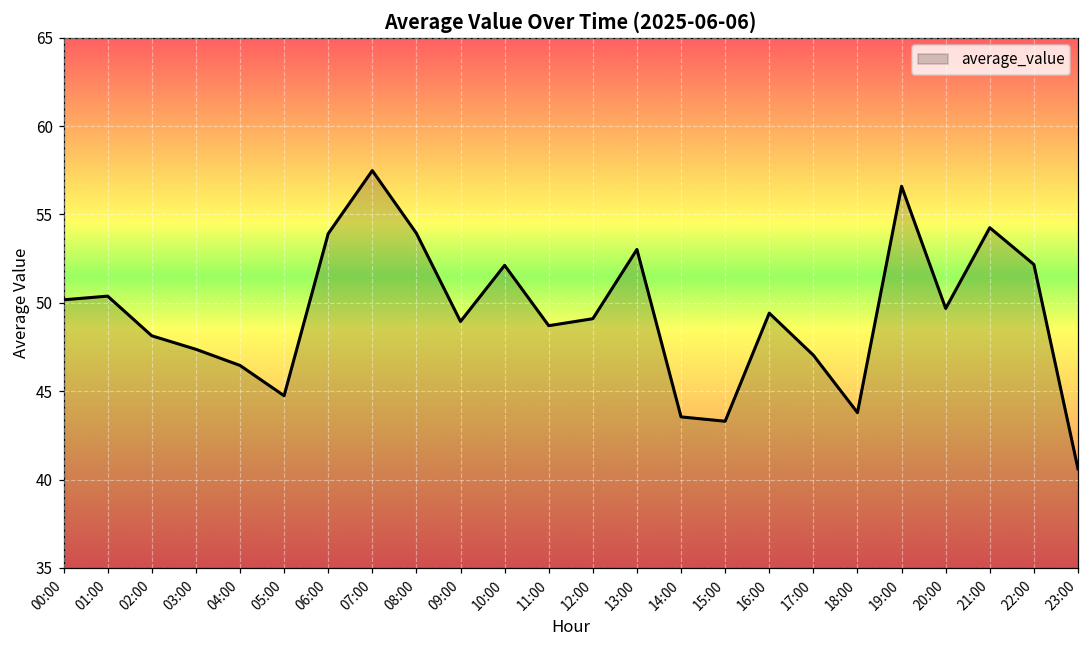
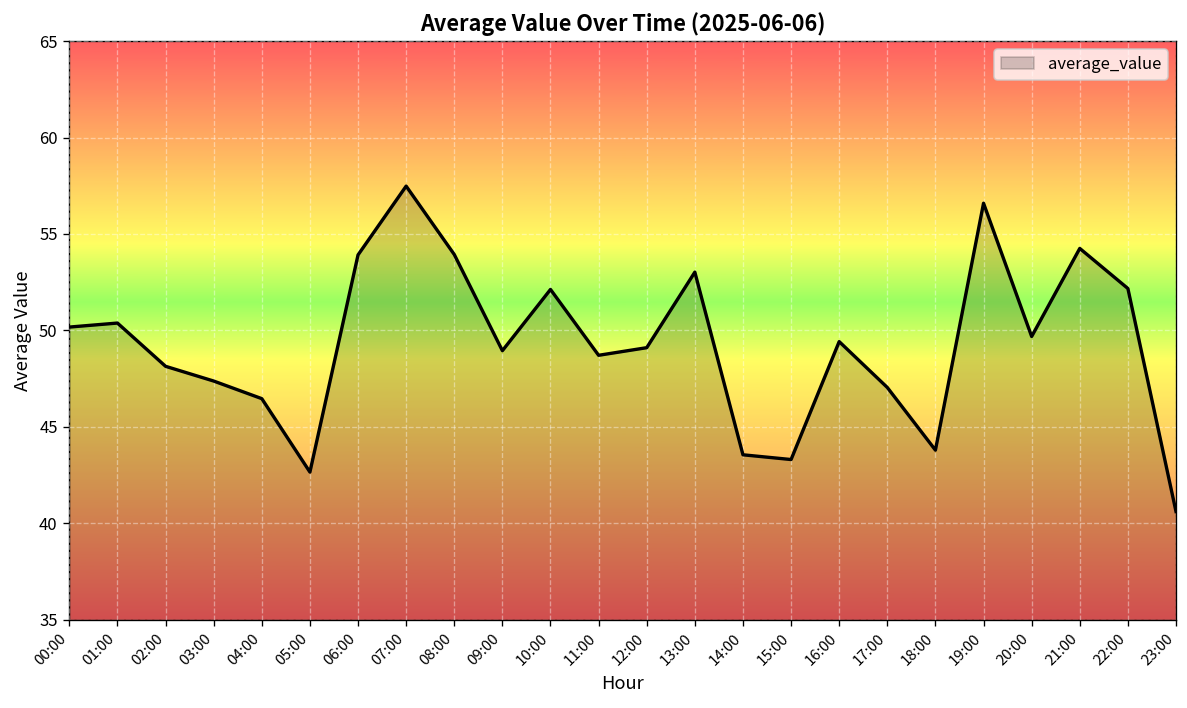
05:00: 44.7 -> 42.7
